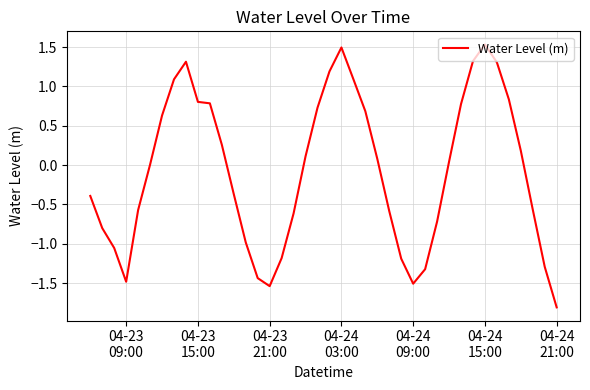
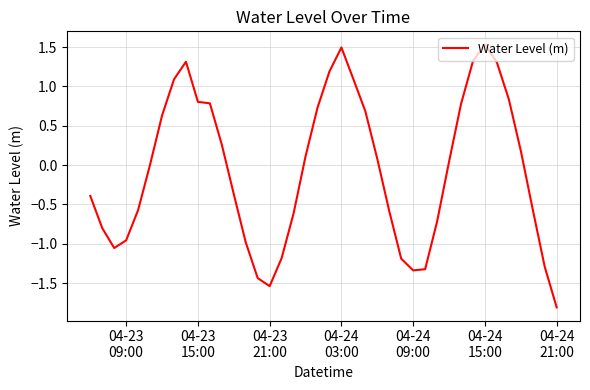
04-23 09:00: -1.5 -> -1.0
04-24 09:00: -1.5 -> -1.3
